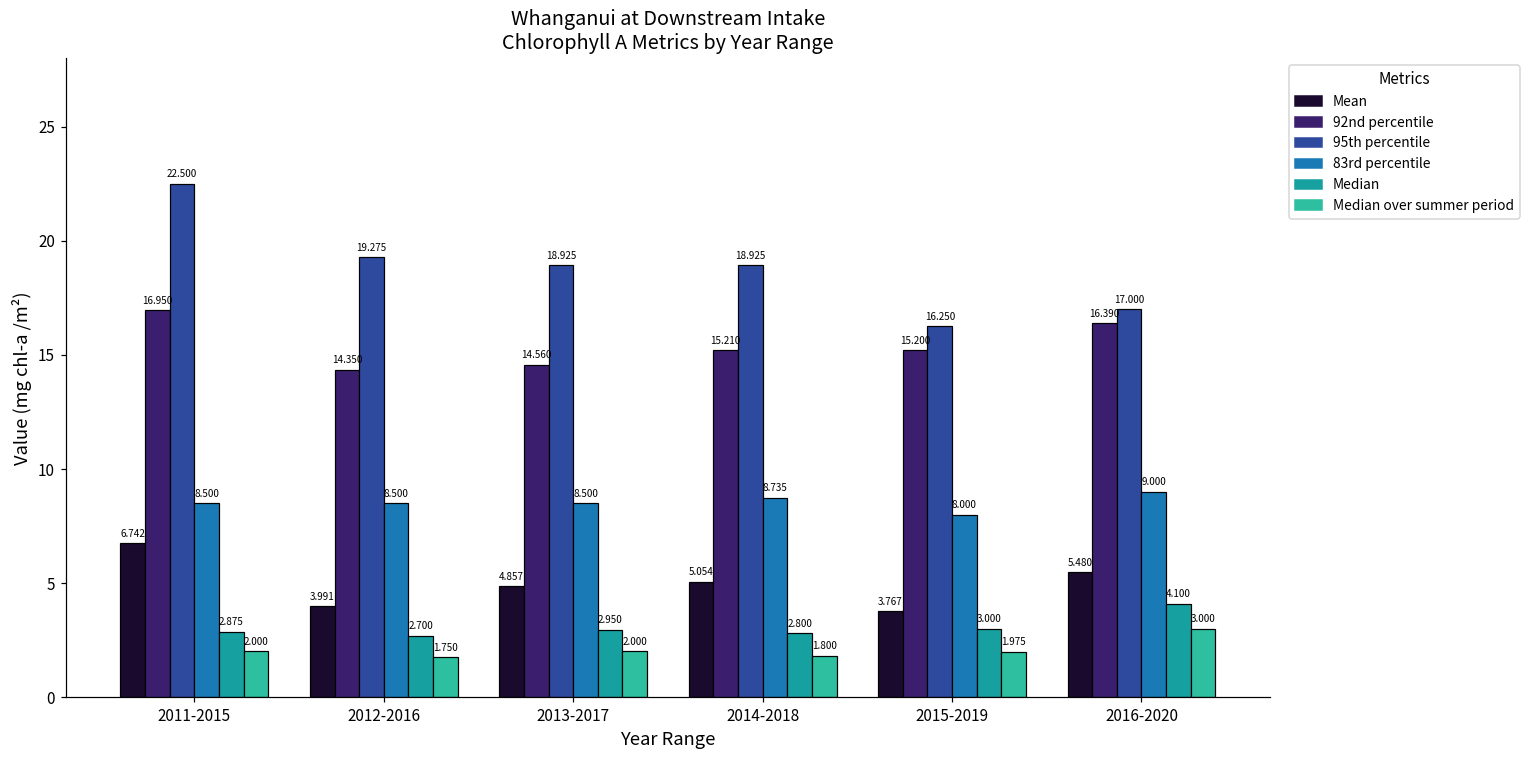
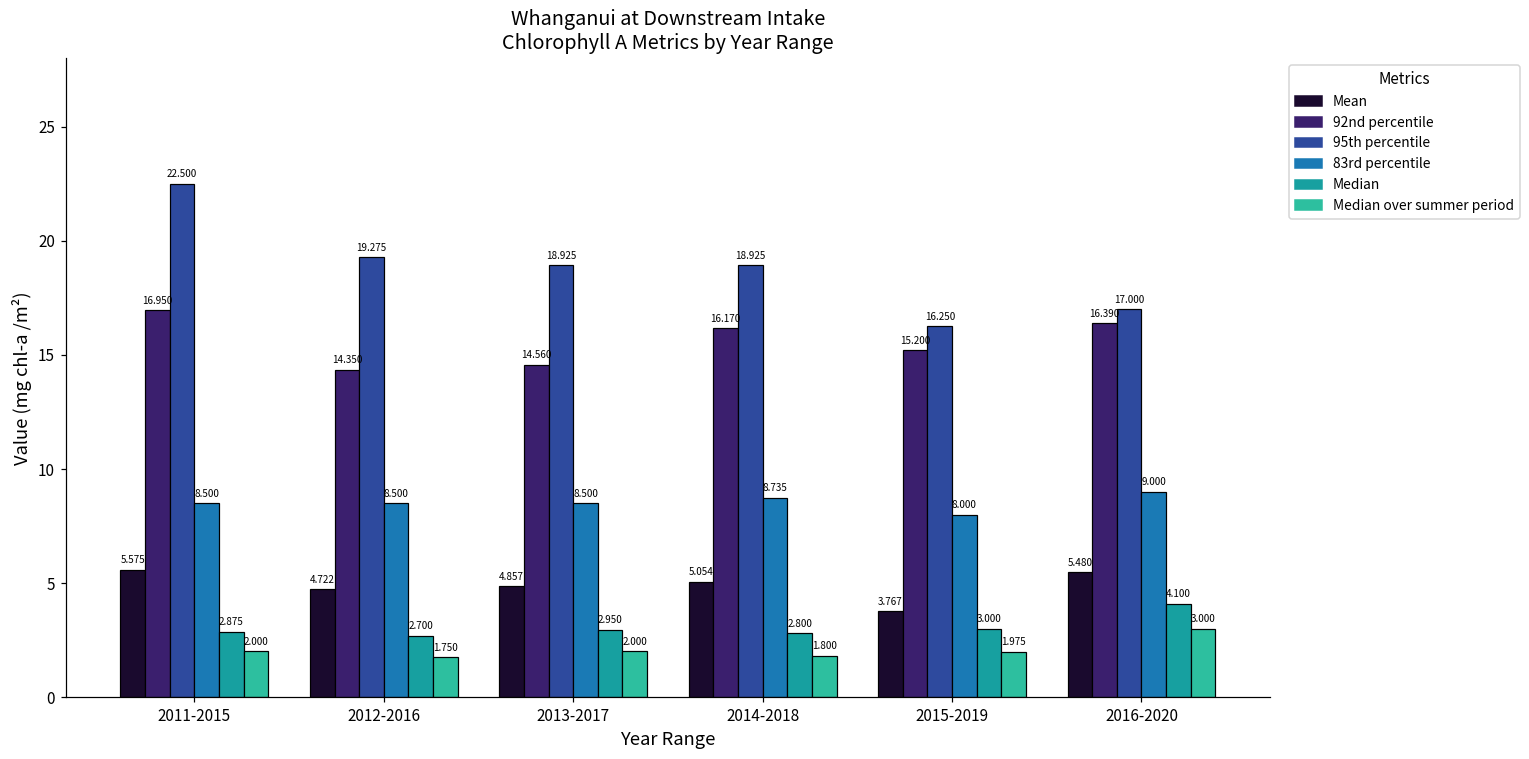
Mean, 2011-2015: 6.742 -> 5.575
Mean, 2012-2016: 3.991 -> 4.722
92nd percentile, 2014-2018: 15.210 -> 16.170
